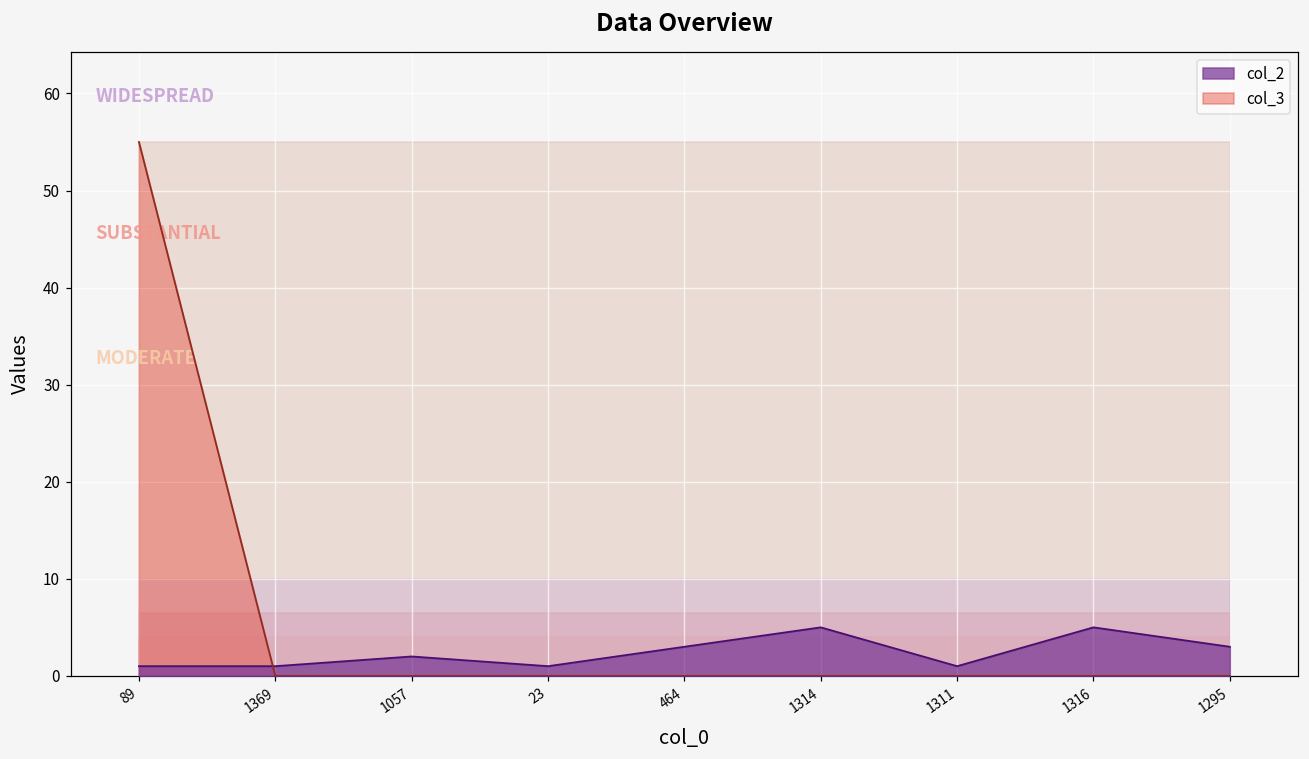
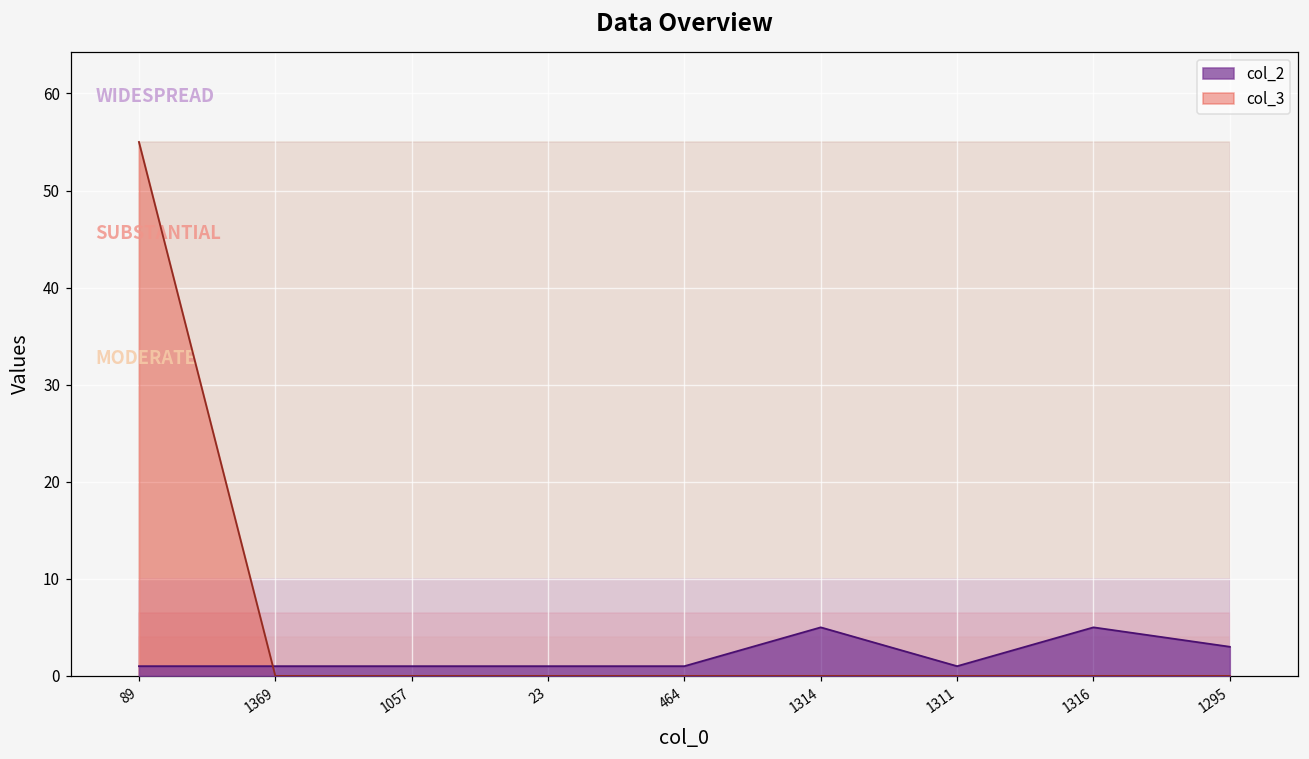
col_2, 1057: 2 -> 1
col_2, 464: 3 -> 1
